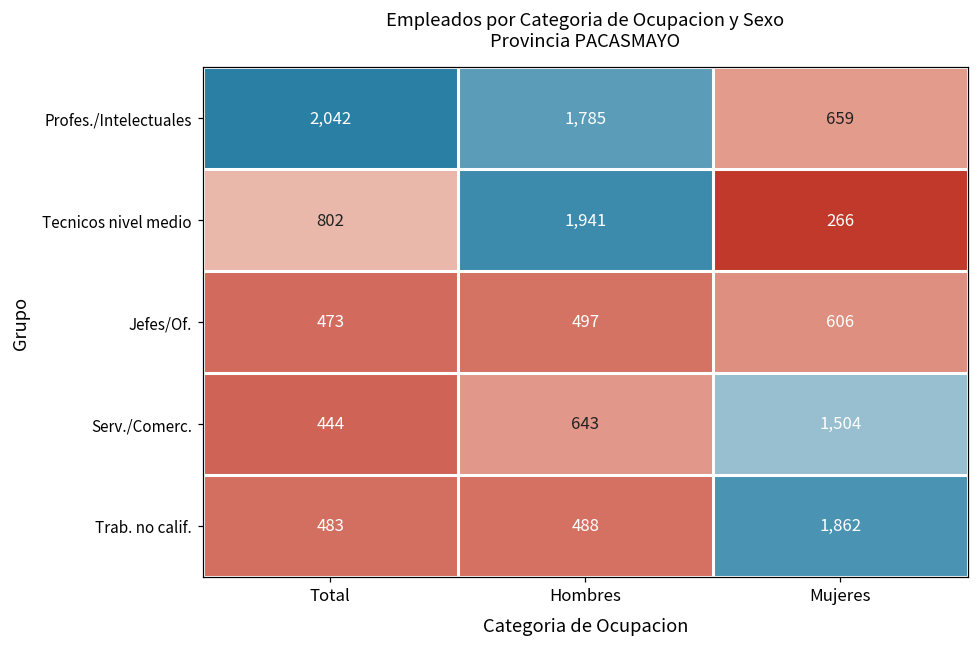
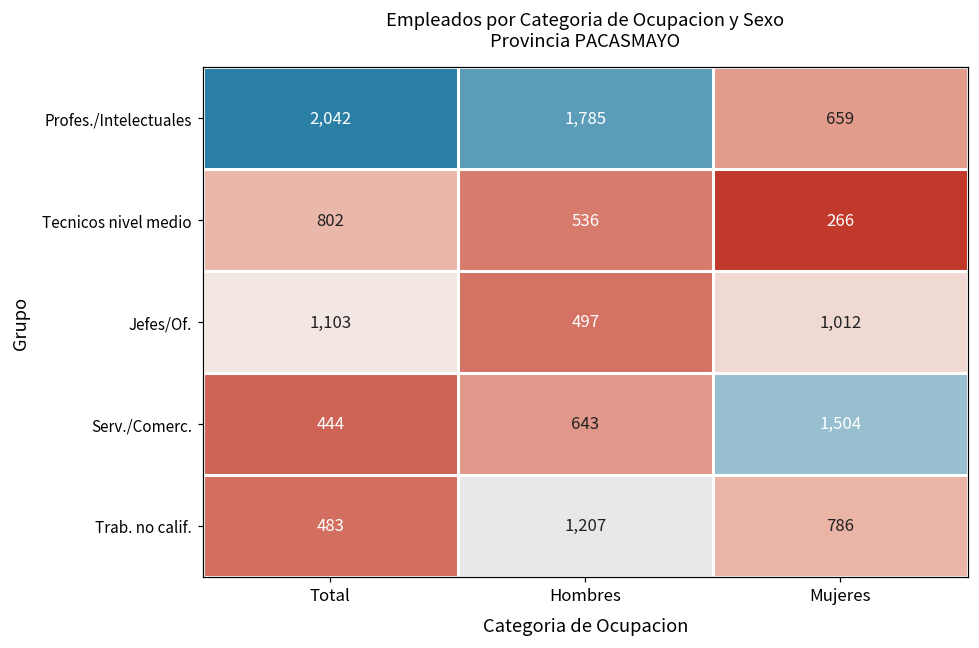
Tecnicos nivel medio, Hombres: 1,941 -> 536
Jefes/Of., Total: 473 -> 1,103
Jefes/Of., Mujeres: 606 -> 1,012
Trab. no calif., Hombres: 488 -> 1,207
Trab. no calif., Mujeres: 1,862 -> 786
